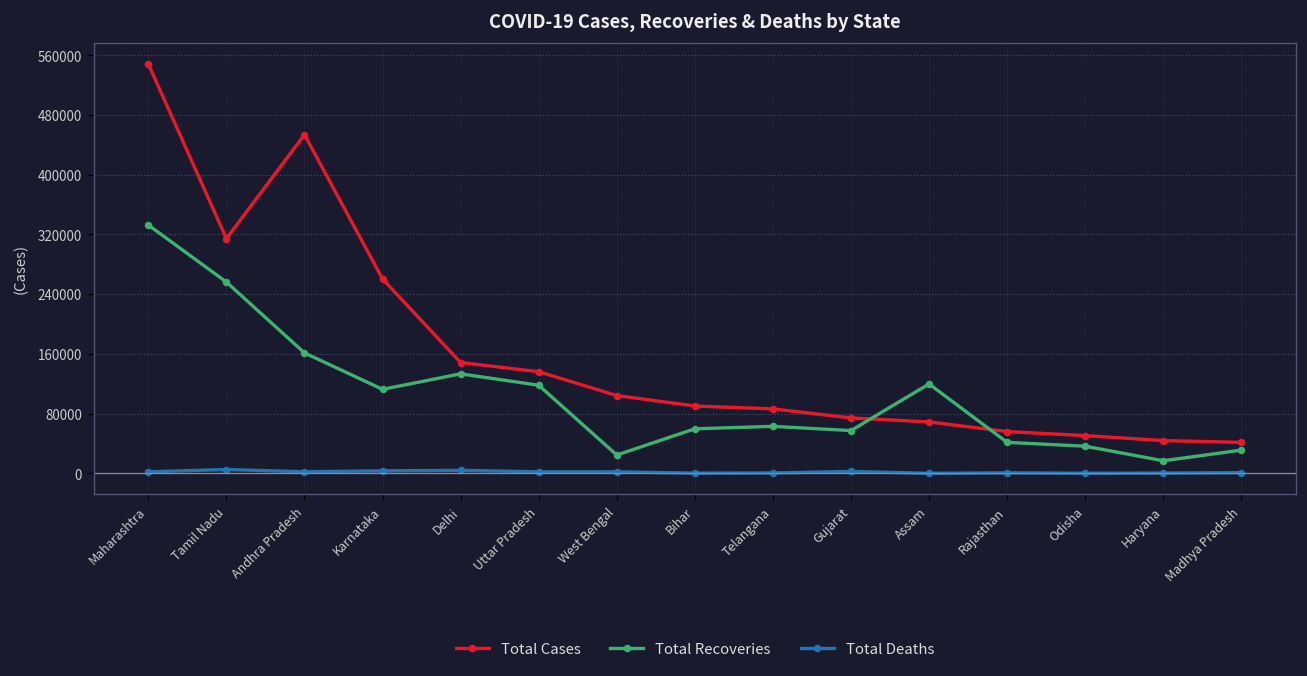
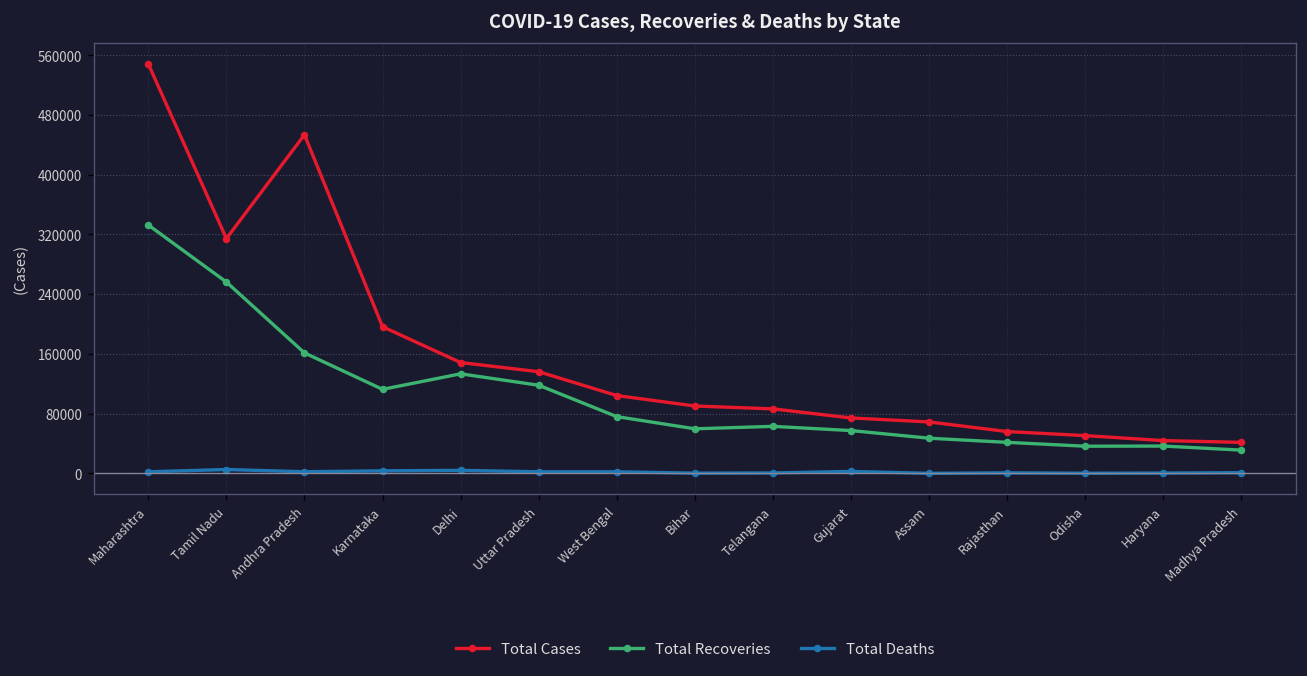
Total Cases, Karnataka: 260000 -> 200000
Total Recoveries, West Bengal: 20000 -> 80000
Total Recoveries, Assam: 120000 -> 50000
Total Recoveries, Haryana: 20000 -> 40000
